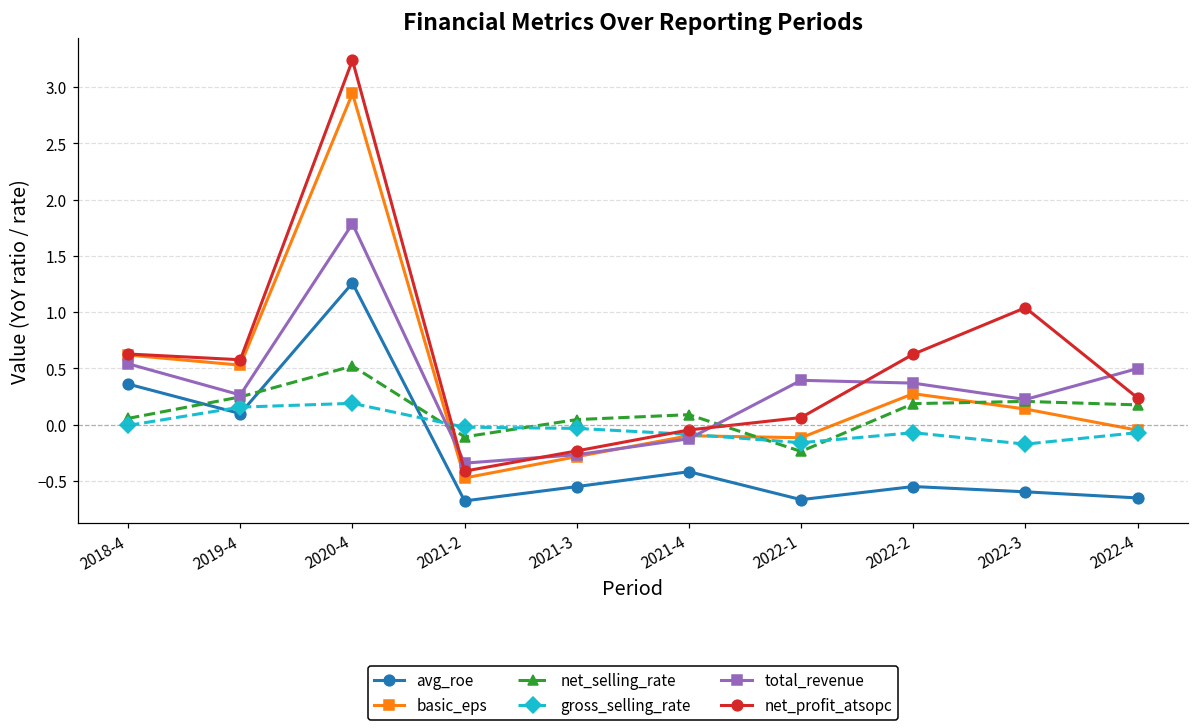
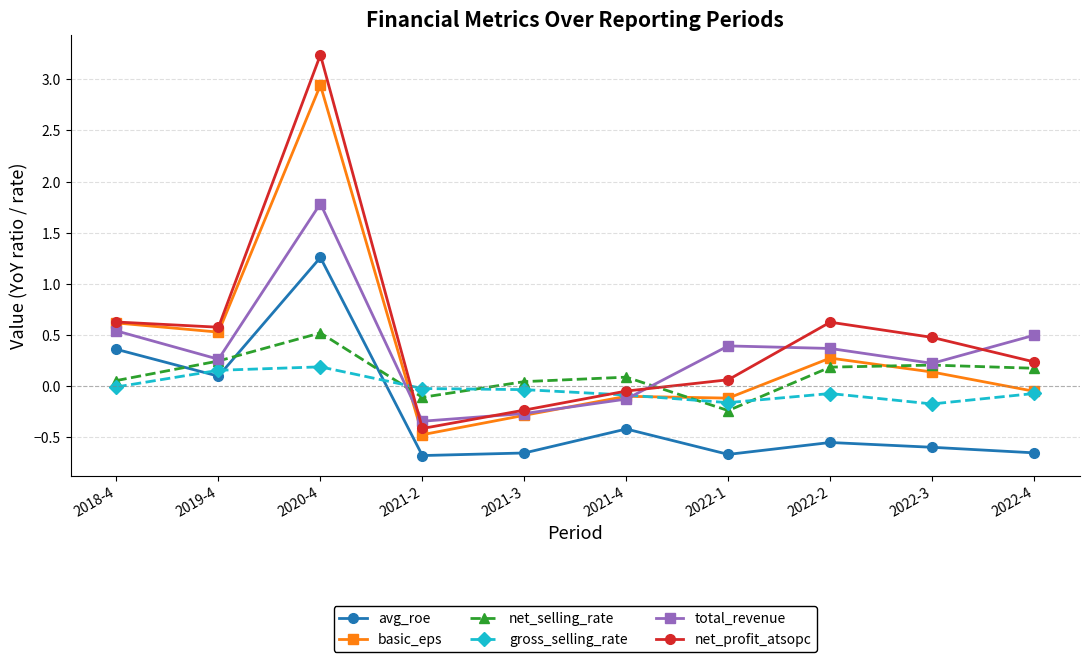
avg_roe, 2021-3: -0.55 -> -0.65
net_profit_atsopc, 2022-3: 1.04 -> 0.48
